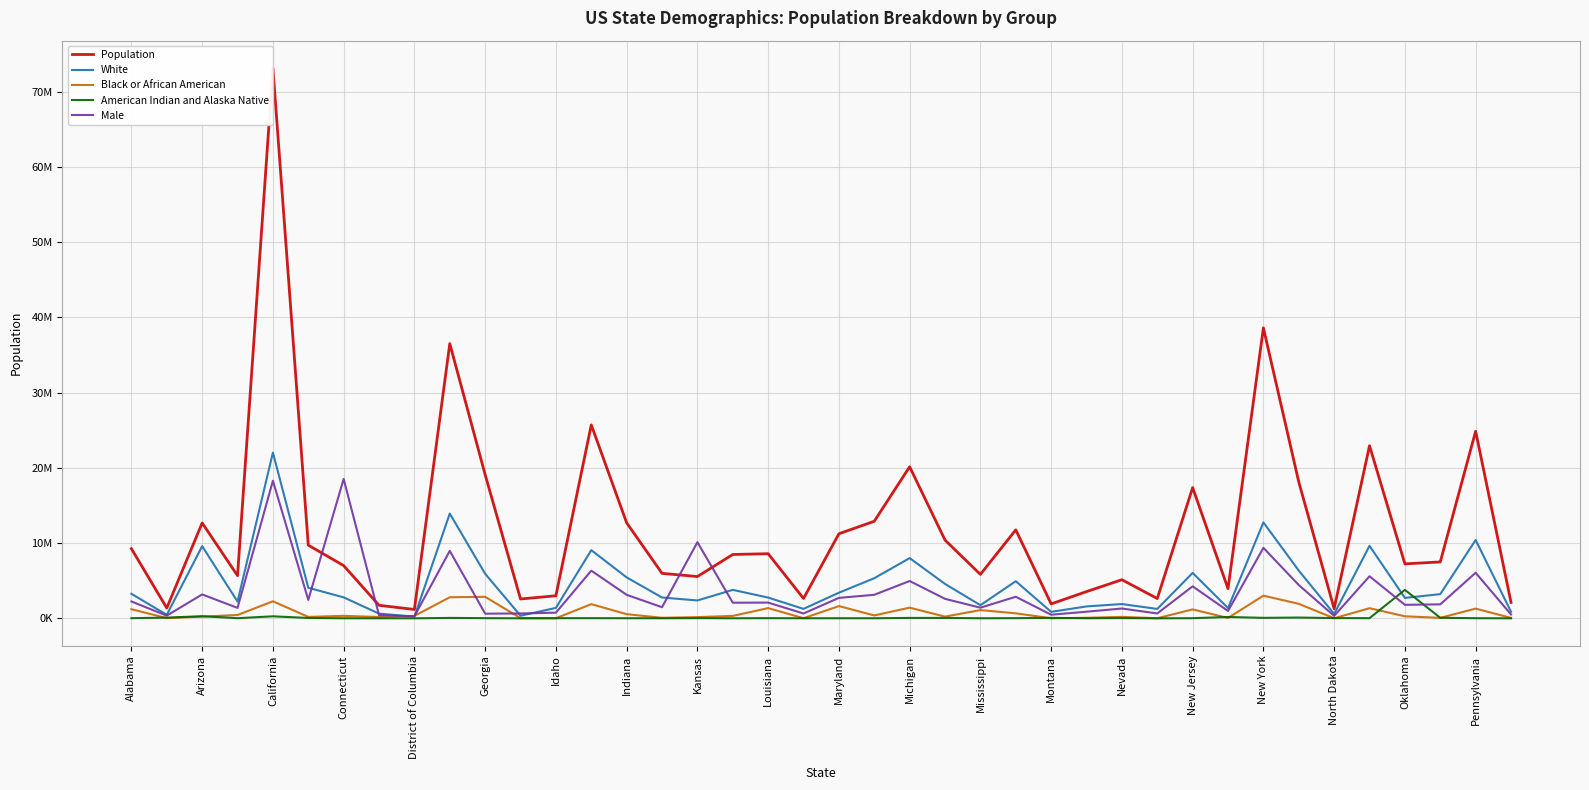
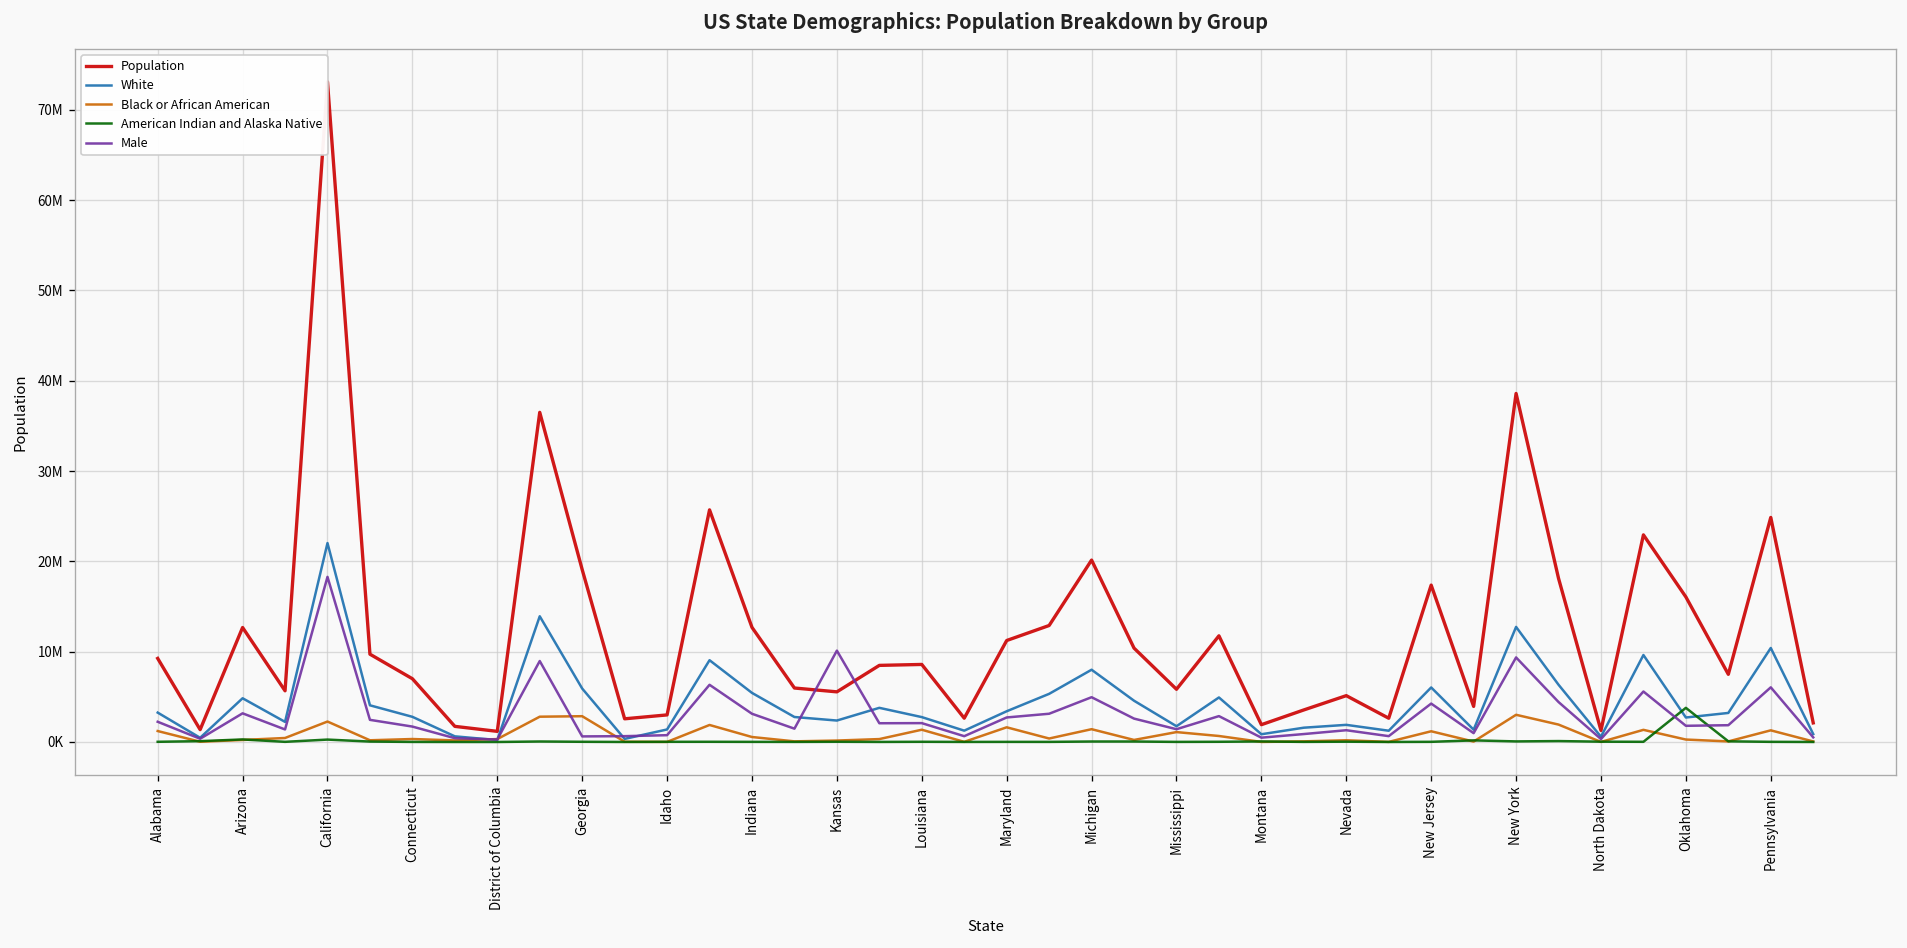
White, Arizona: 10000000 -> 5000000
Male, Connecticut: 19000000 -> 2000000
Population, Oklahoma: 7000000 -> 16000000
